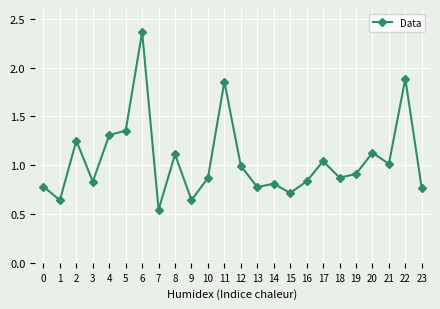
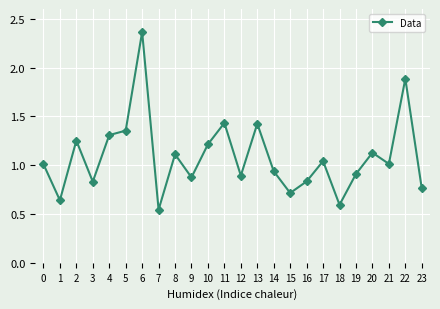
0: 0.8 -> 1.0
9: 0.6 -> 0.9
10: 0.9 -> 1.2
11: 1.9 -> 1.4
12: 1.0 -> 0.9
13: 0.8 -> 1.4
14: 0.8 -> 0.9
18: 0.9 -> 0.6
